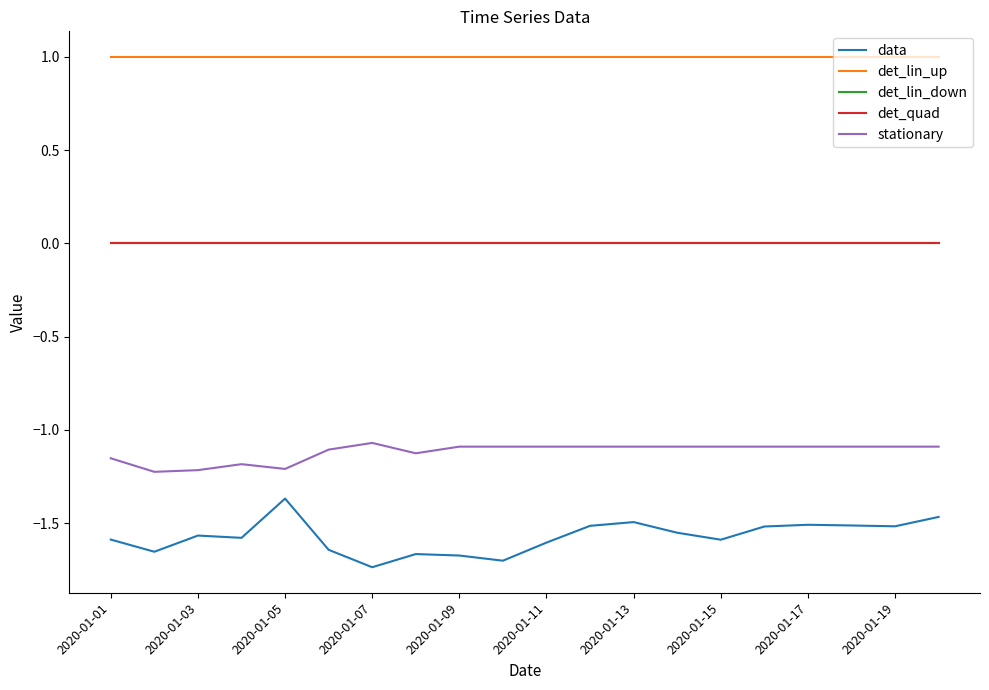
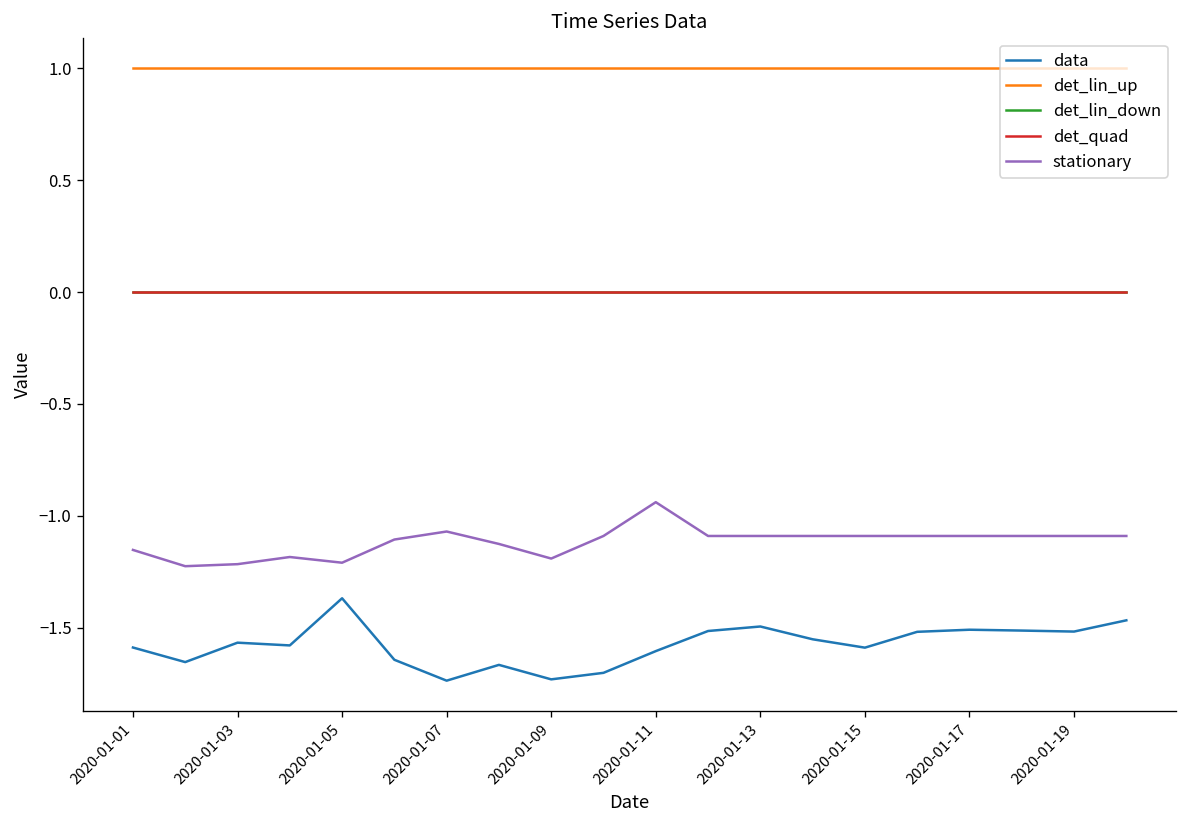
data, 2020-01-09: -1.67 -> -1.73
stationary, 2020-01-09: -1.09 -> -1.19
stationary, 2020-01-11: -1.09 -> -0.94
